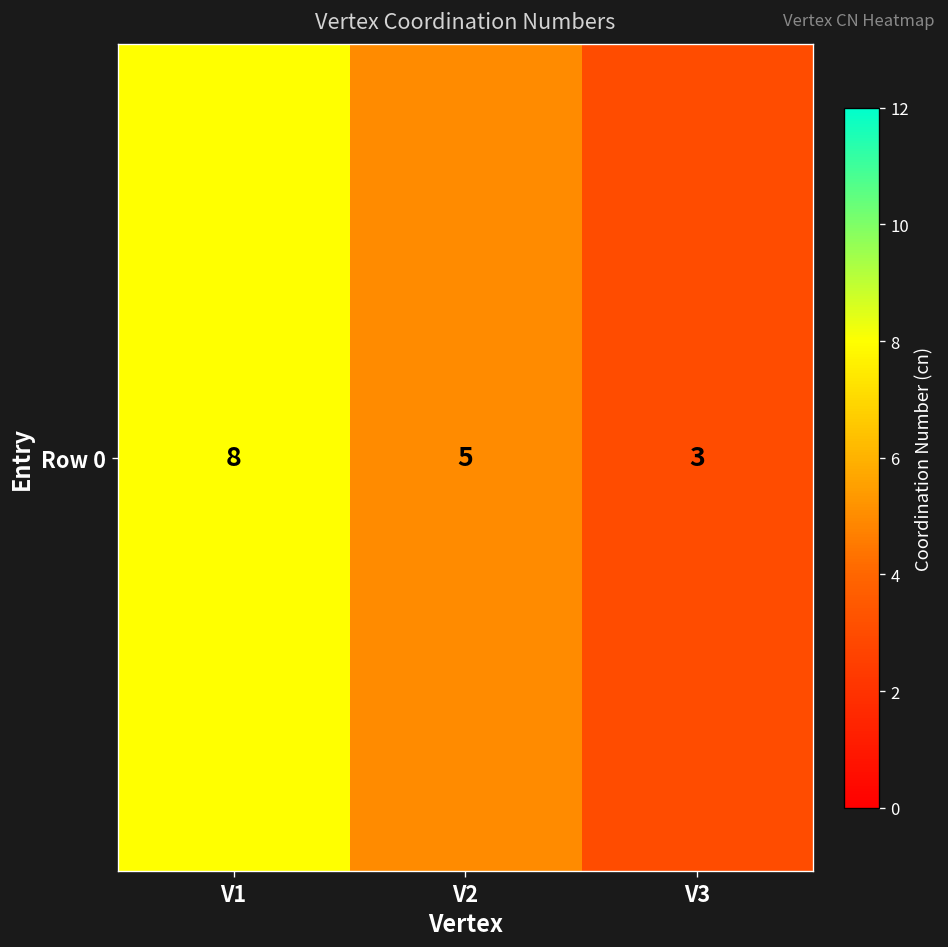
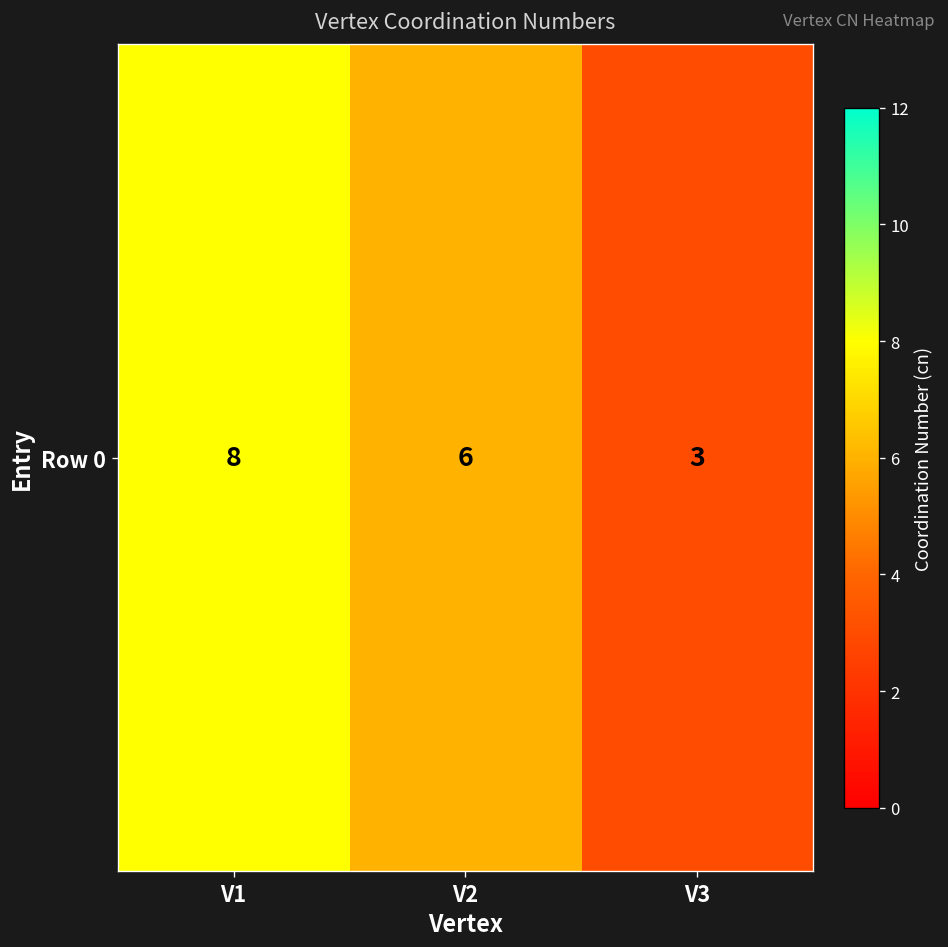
Row 0, V2: 5 -> 6
